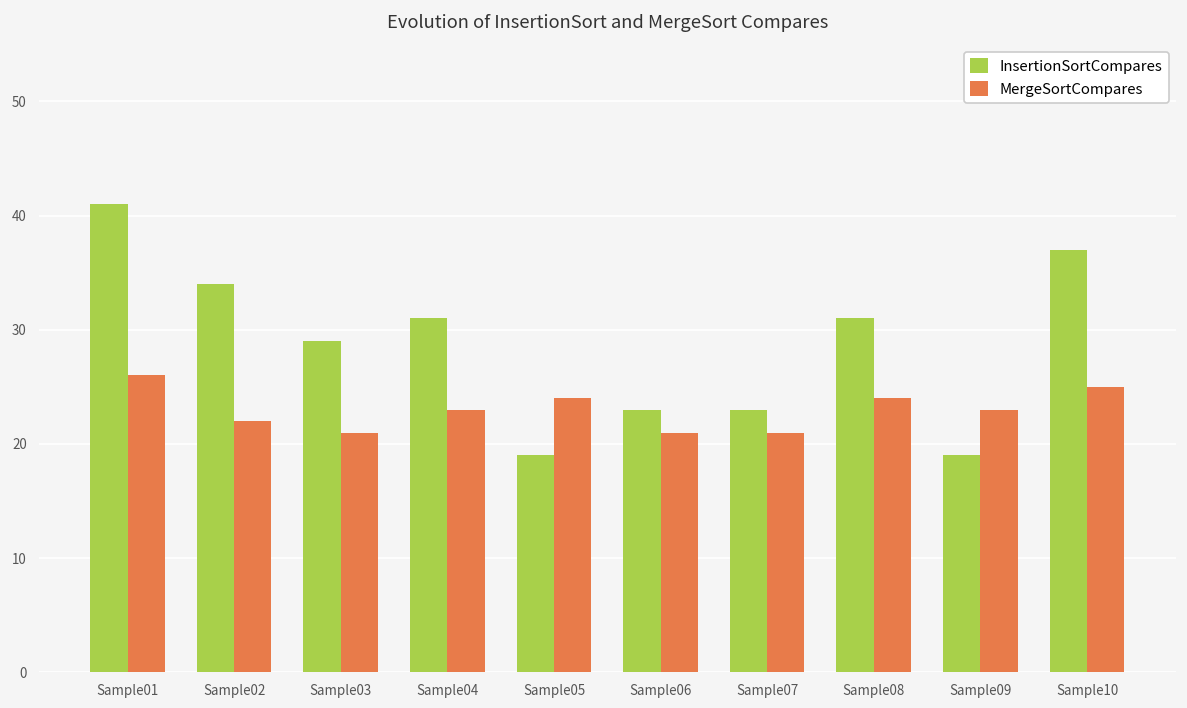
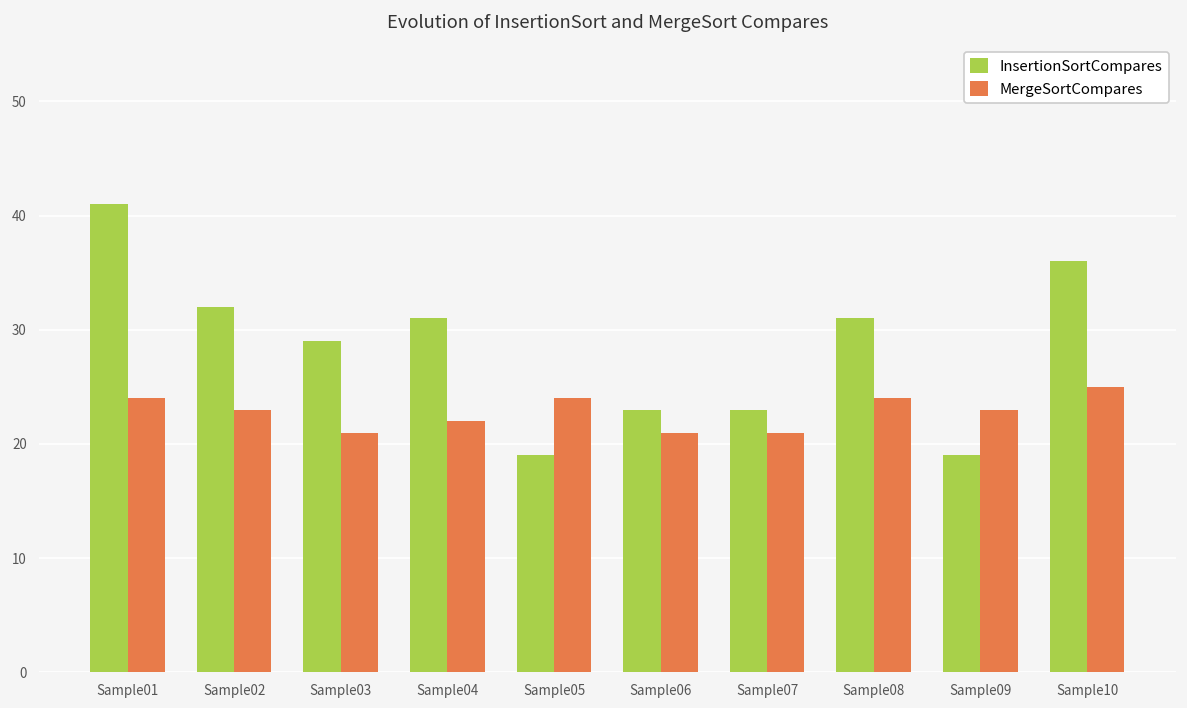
MergeSortCompares, Sample01: 26 -> 24
InsertionSortCompares, Sample02: 34 -> 32
MergeSortCompares, Sample02: 22 -> 23
MergeSortCompares, Sample04: 23 -> 22
InsertionSortCompares, Sample10: 37 -> 36
